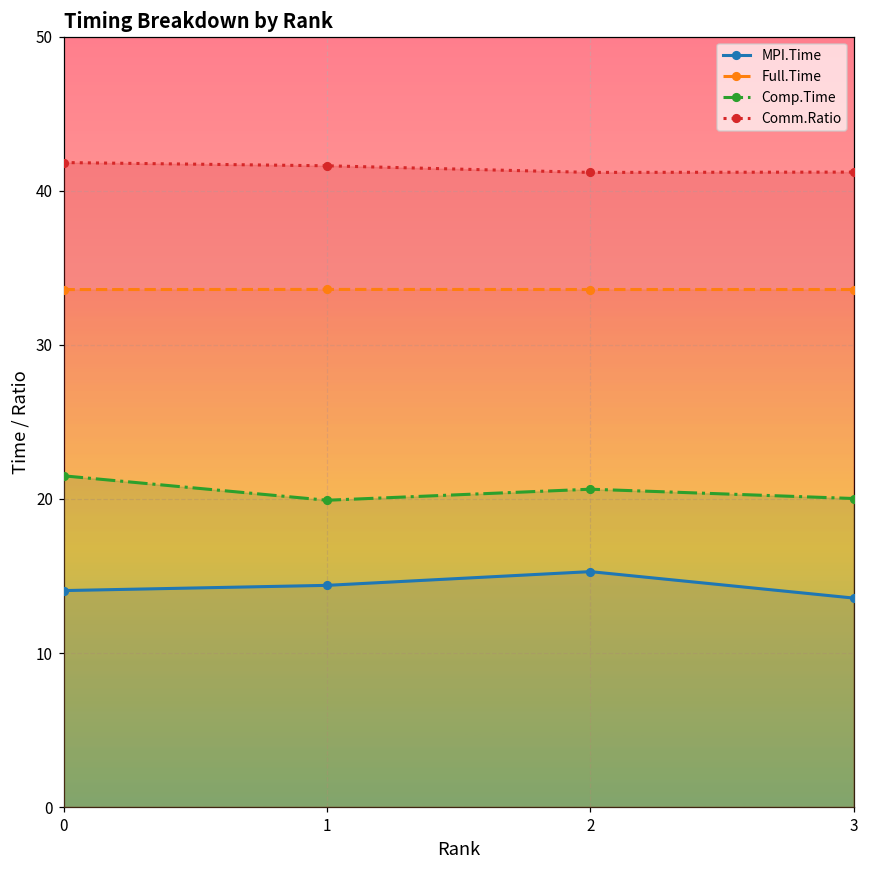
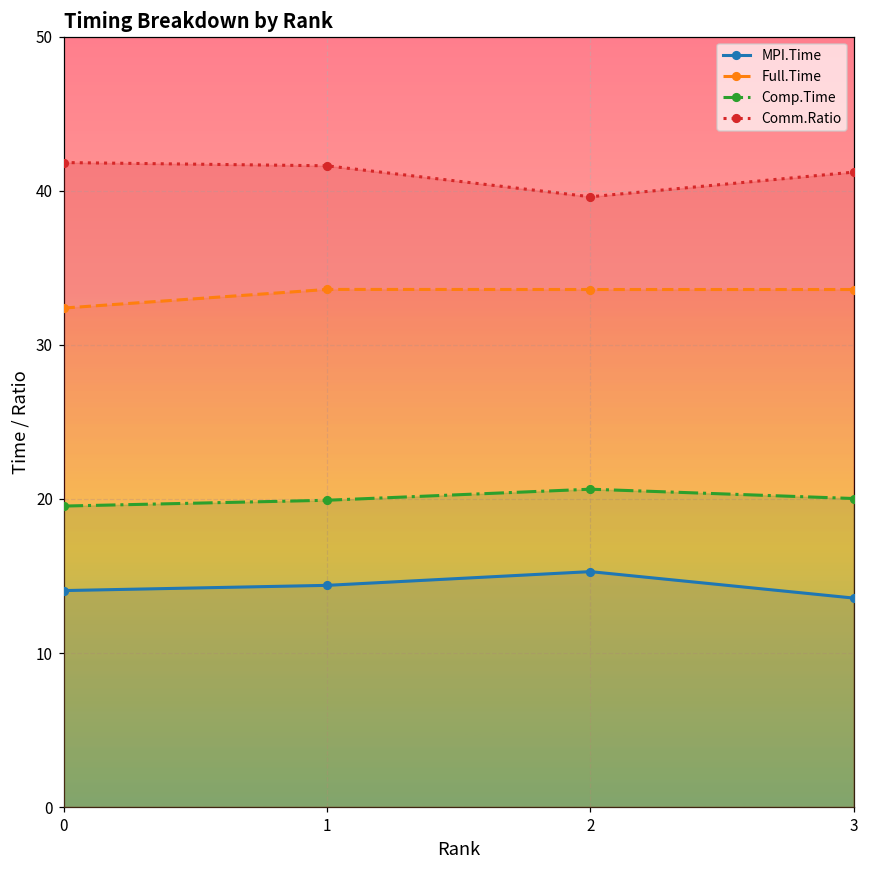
Full.Time, 0: 33.6 -> 32.4
Comp.Time, 0: 21.5 -> 19.5
Comm.Ratio, 2: 41.2 -> 39.6
